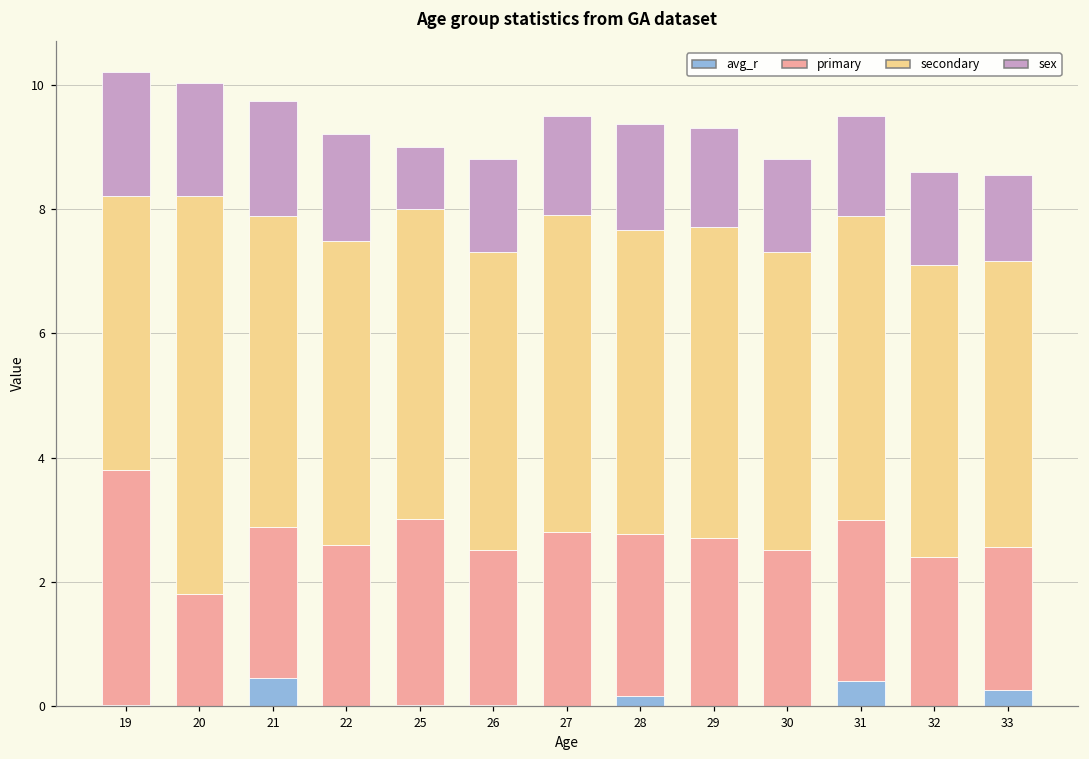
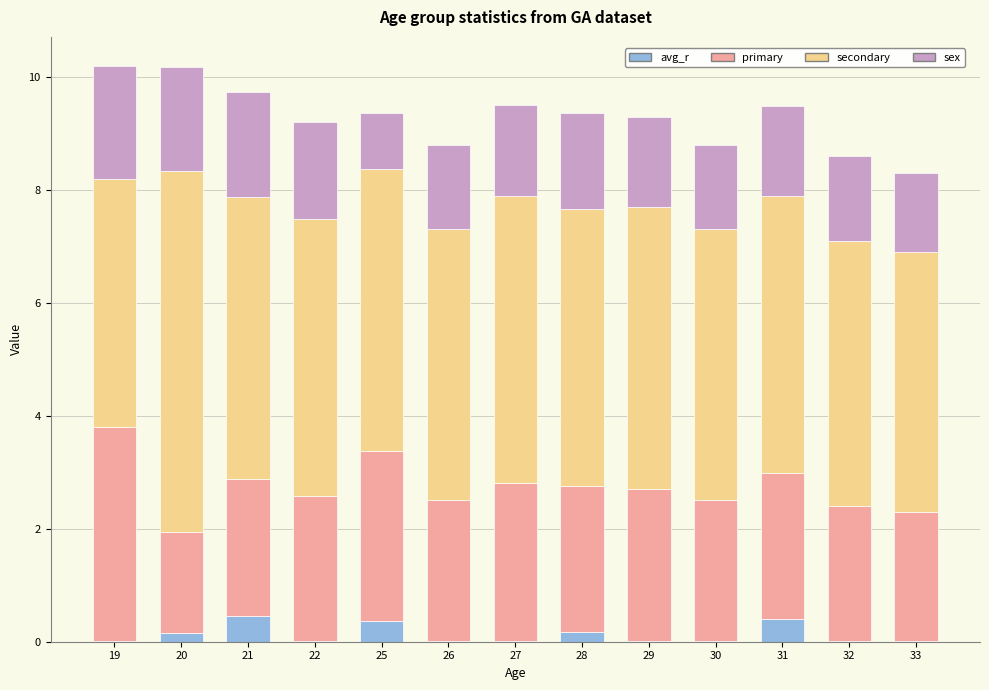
avg_r, 20: 0.0 -> 0.1
avg_r, 25: 0.0 -> 0.4
avg_r, 33: 0.3 -> 0.0
